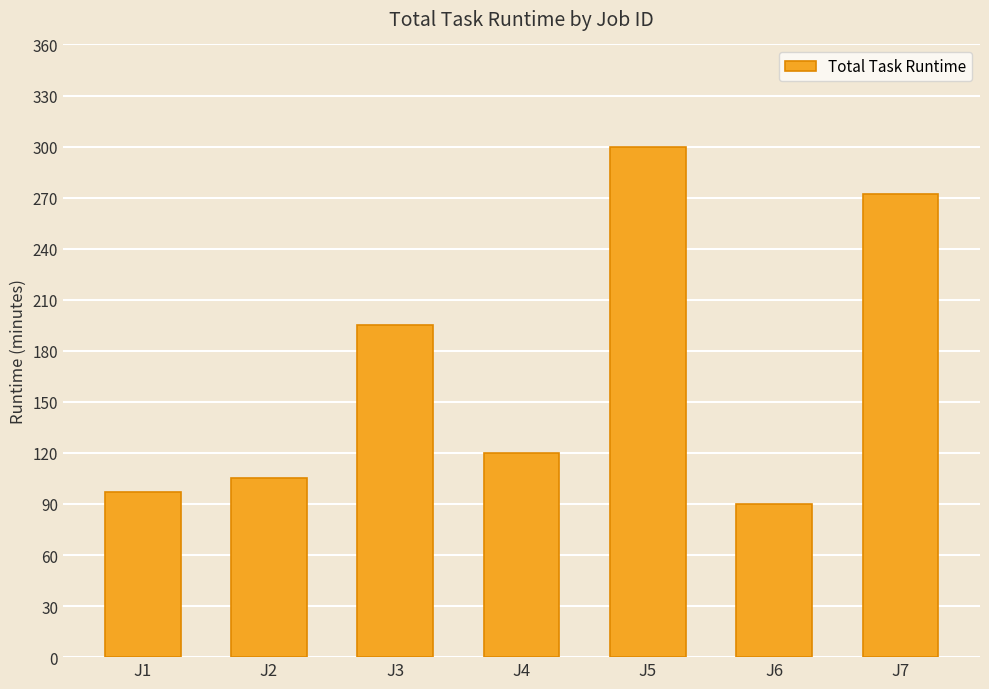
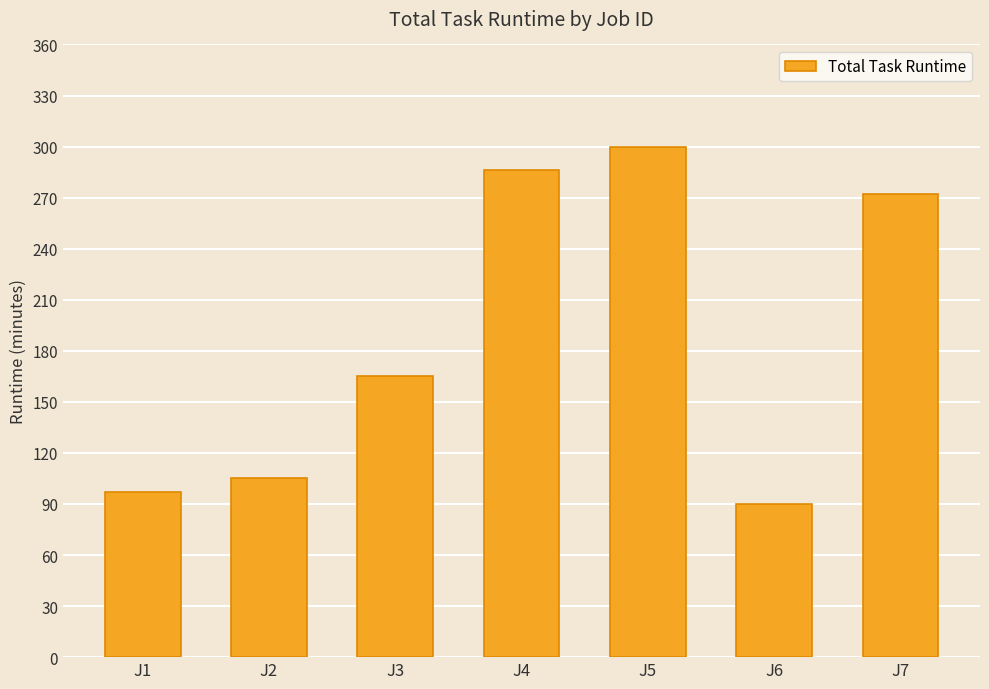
J3: 195 -> 165
J4: 120 -> 286
